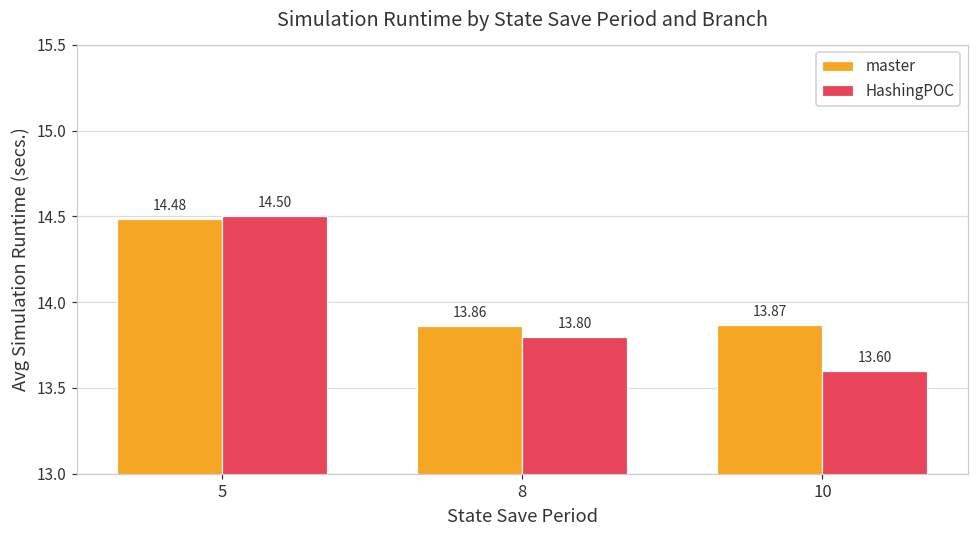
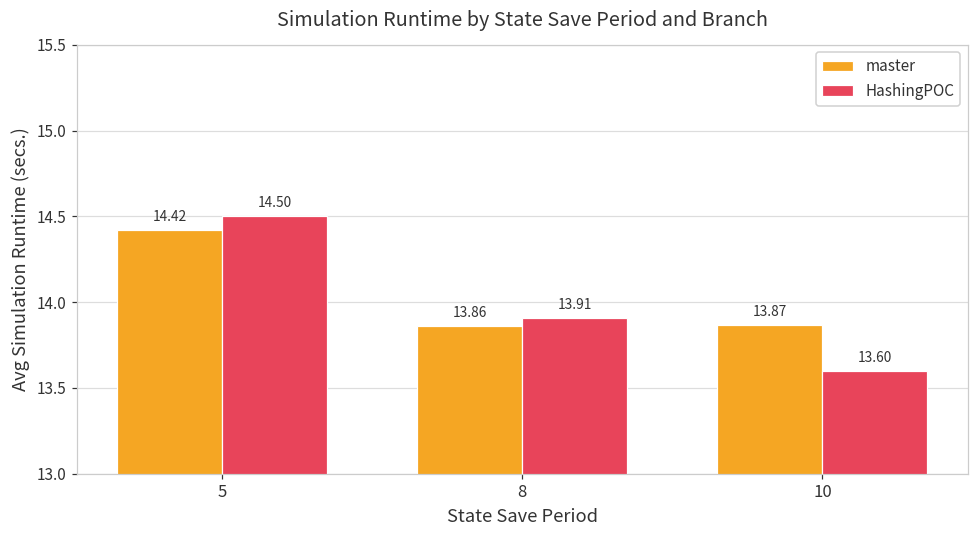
master, 5: 14.48 -> 14.42
HashingPOC, 8: 13.80 -> 13.91
